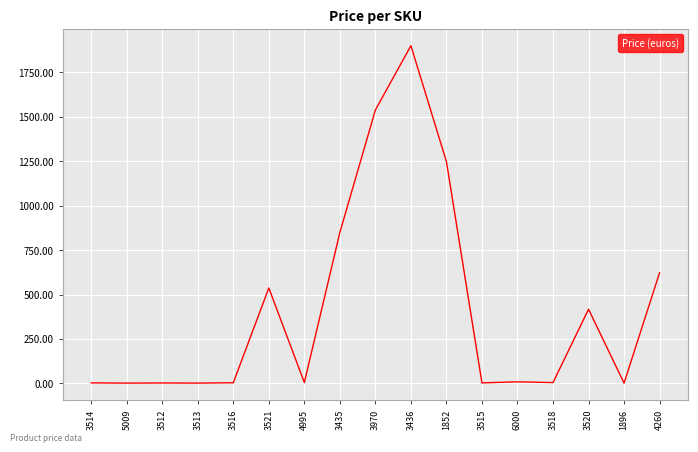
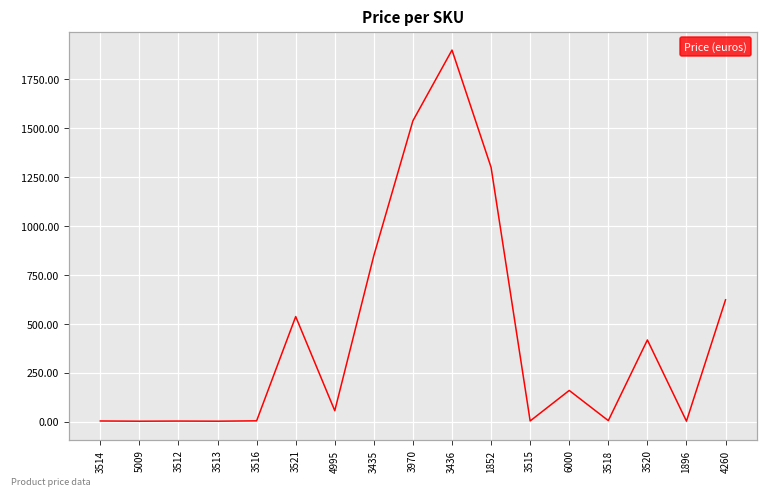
4995: 0 -> 60
1852: 1250 -> 1300
6000: 10 -> 160
